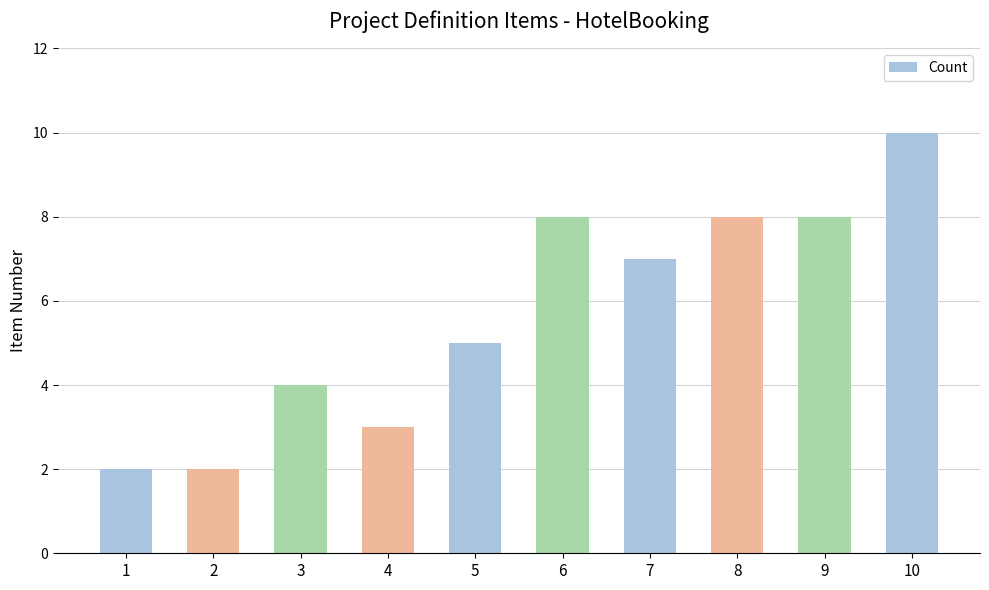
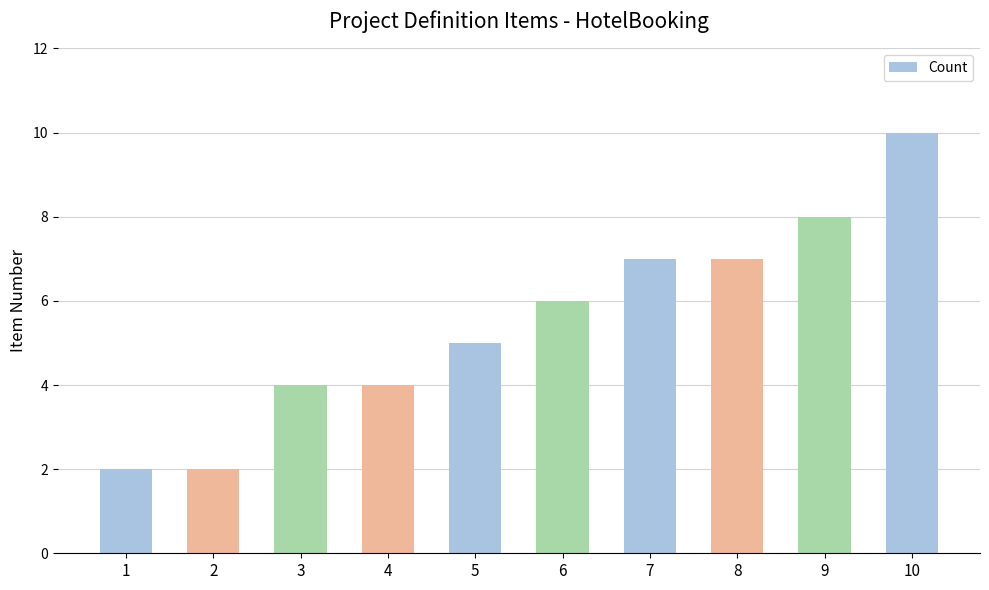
4: 3 -> 4
6: 8 -> 6
8: 8 -> 7
